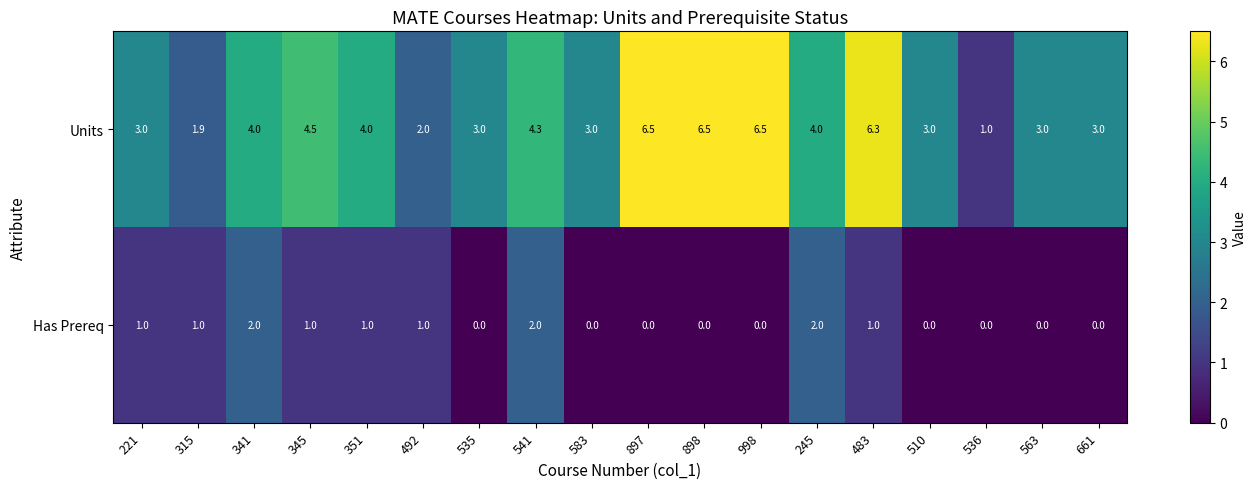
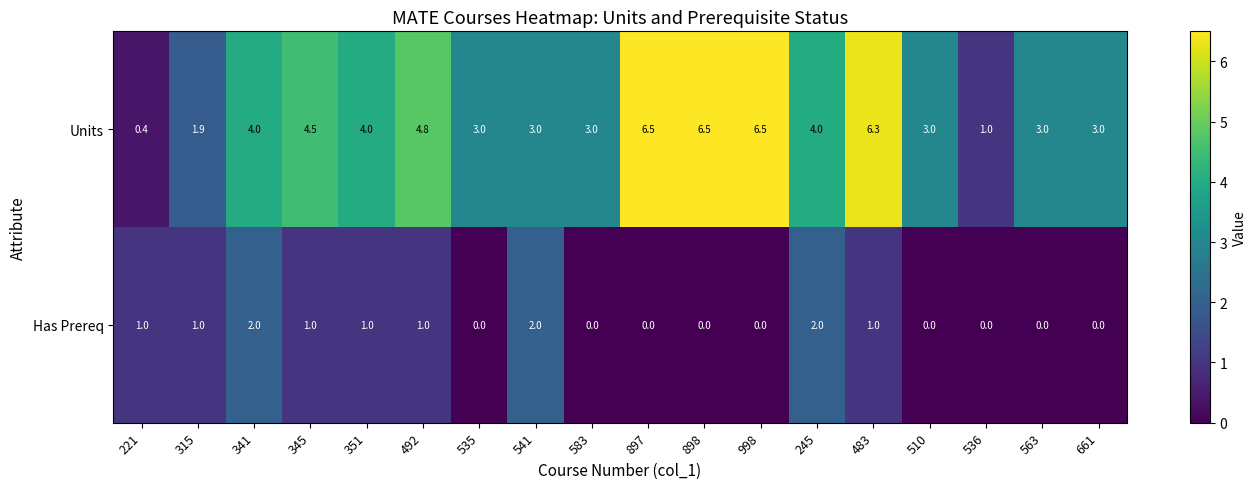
Units, 221: 3.0 -> 0.4
Units, 492: 2.0 -> 4.8
Units, 541: 4.3 -> 3.0
